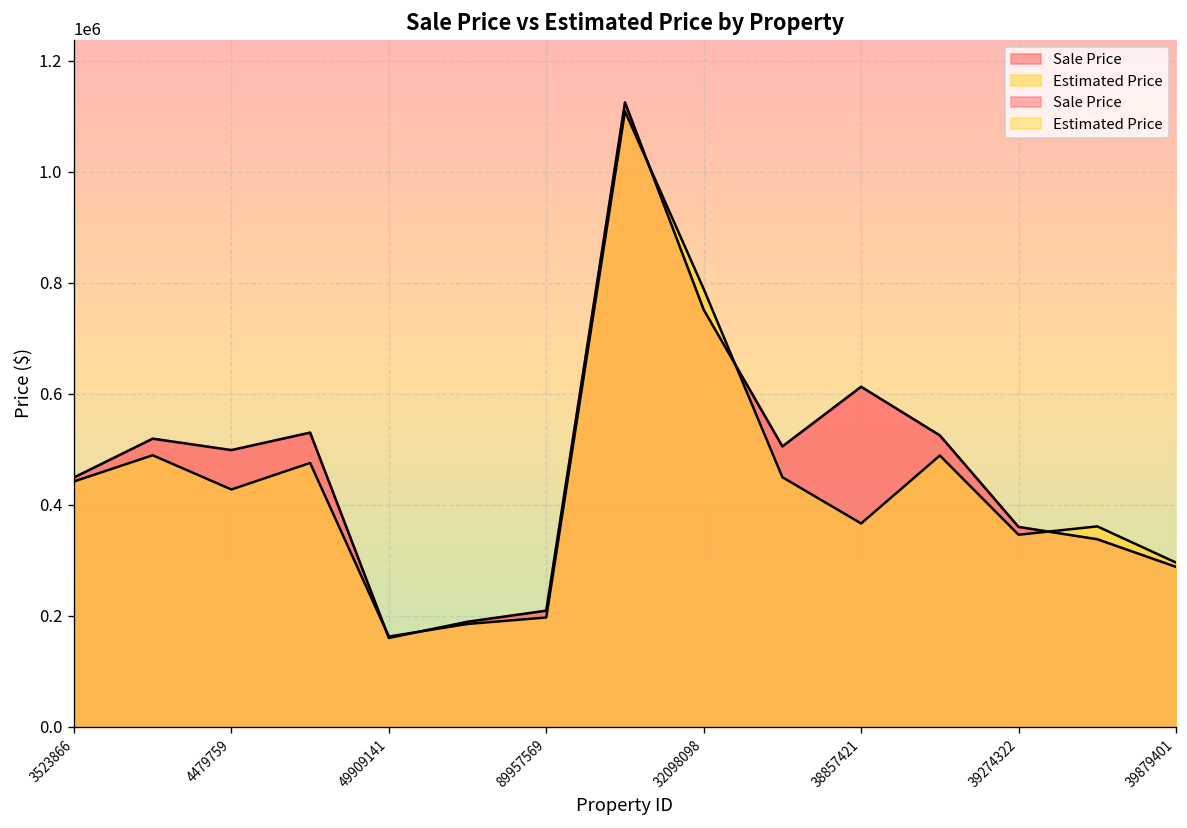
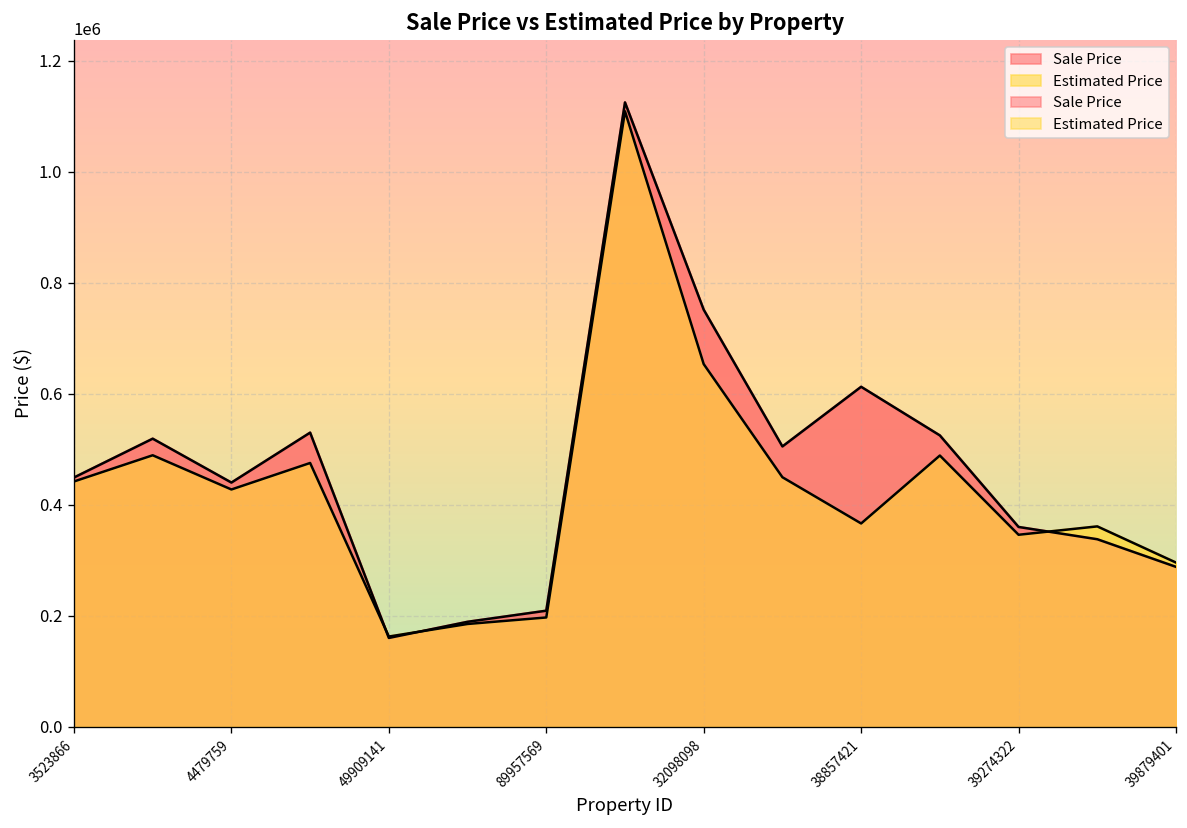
Sale Price, 4479759: 500000 -> 440000
Estimated Price, 32098098: 790000 -> 650000
